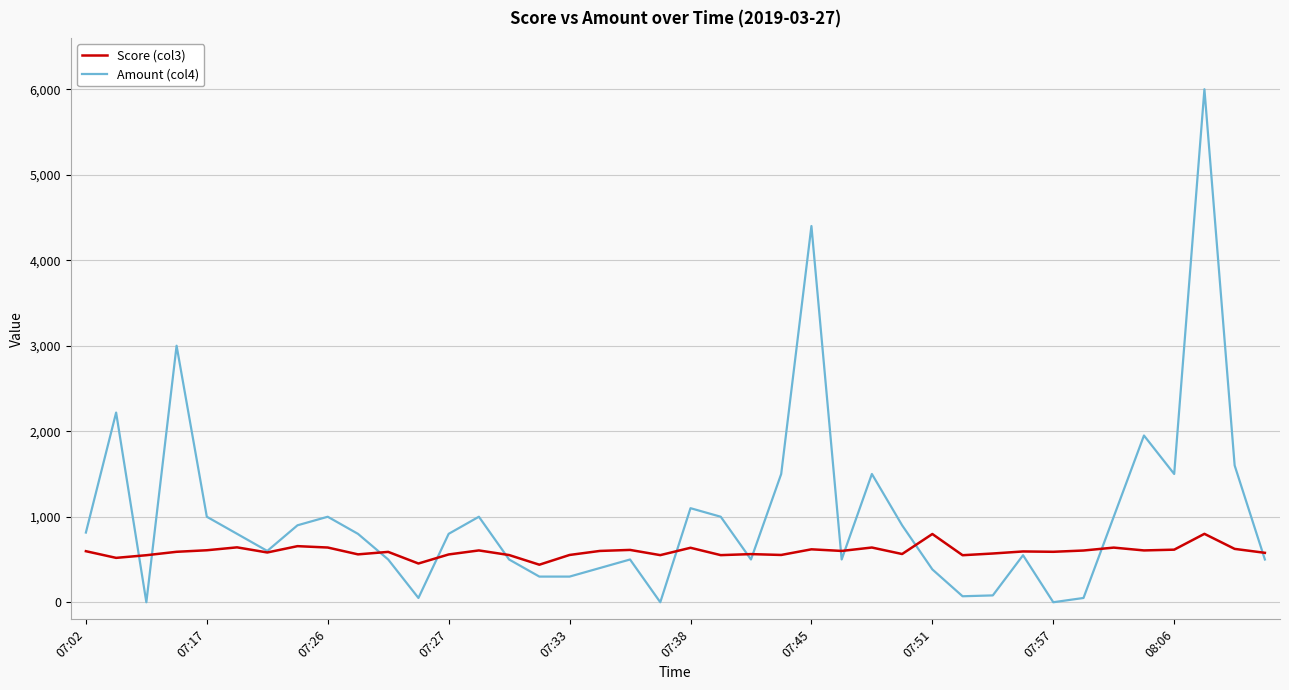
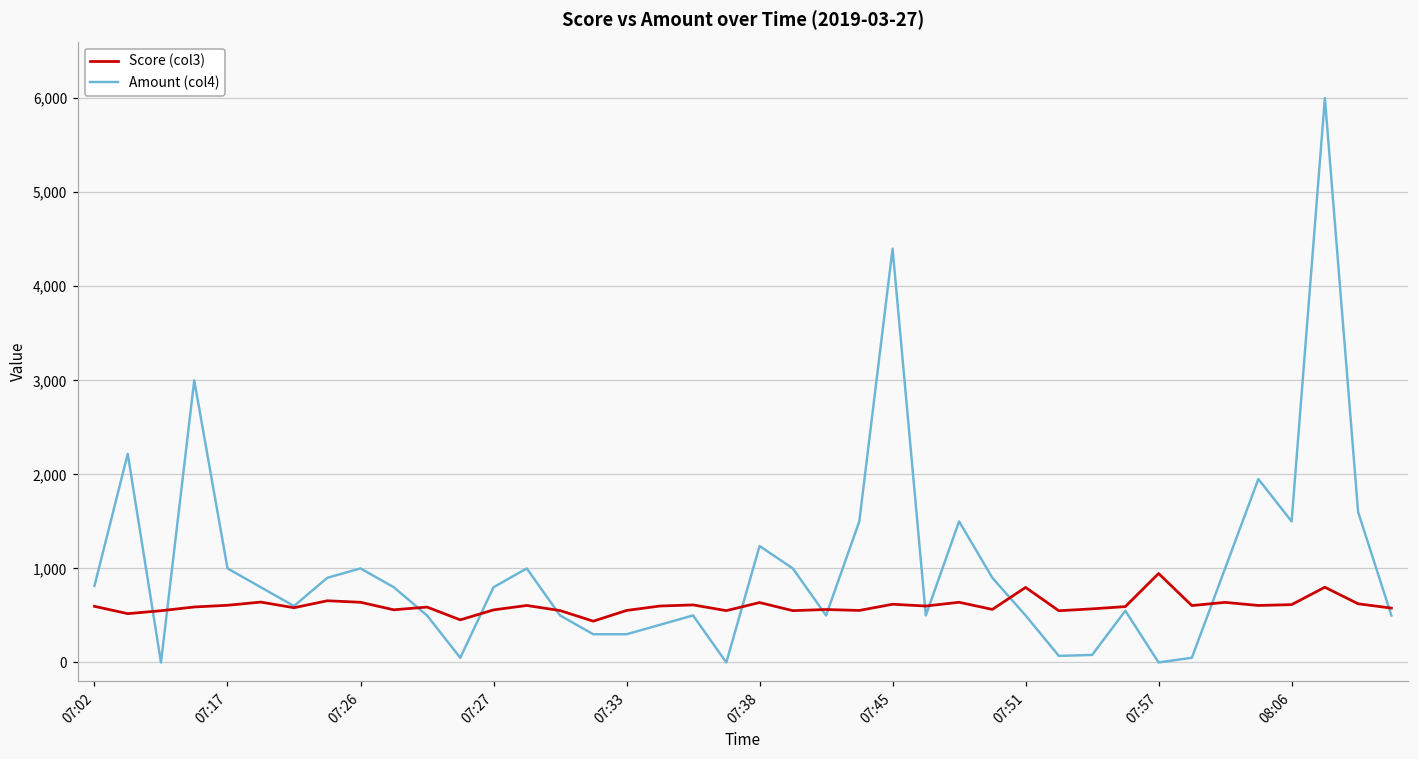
Amount (col4), 07:38: 1,100 -> 1,200
Amount (col4), 07:51: 400 -> 500
Score (col3), 07:57: 600 -> 900
